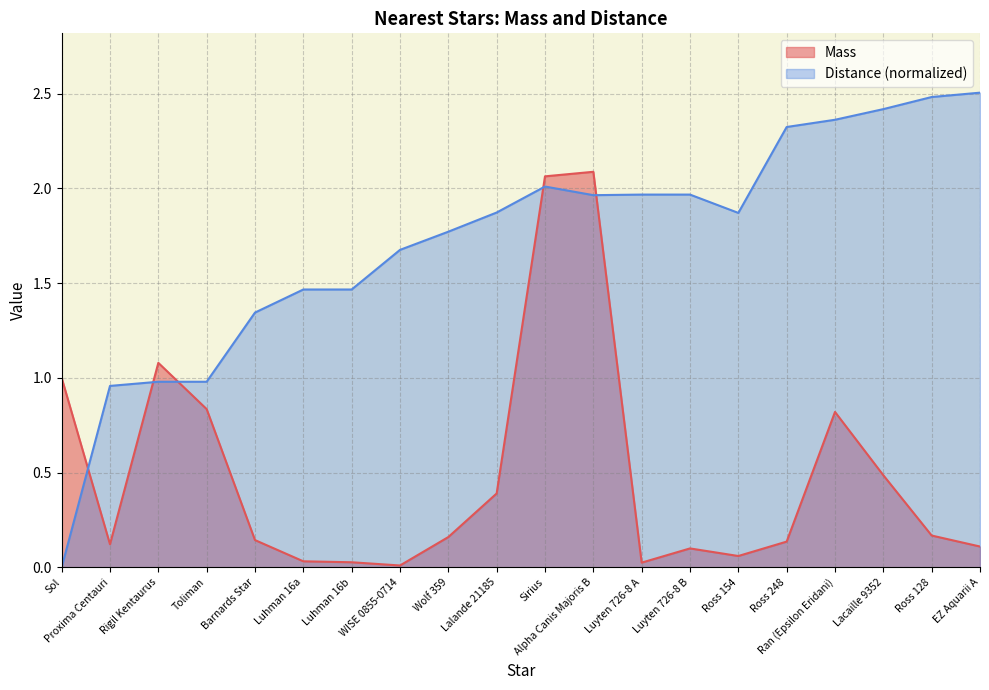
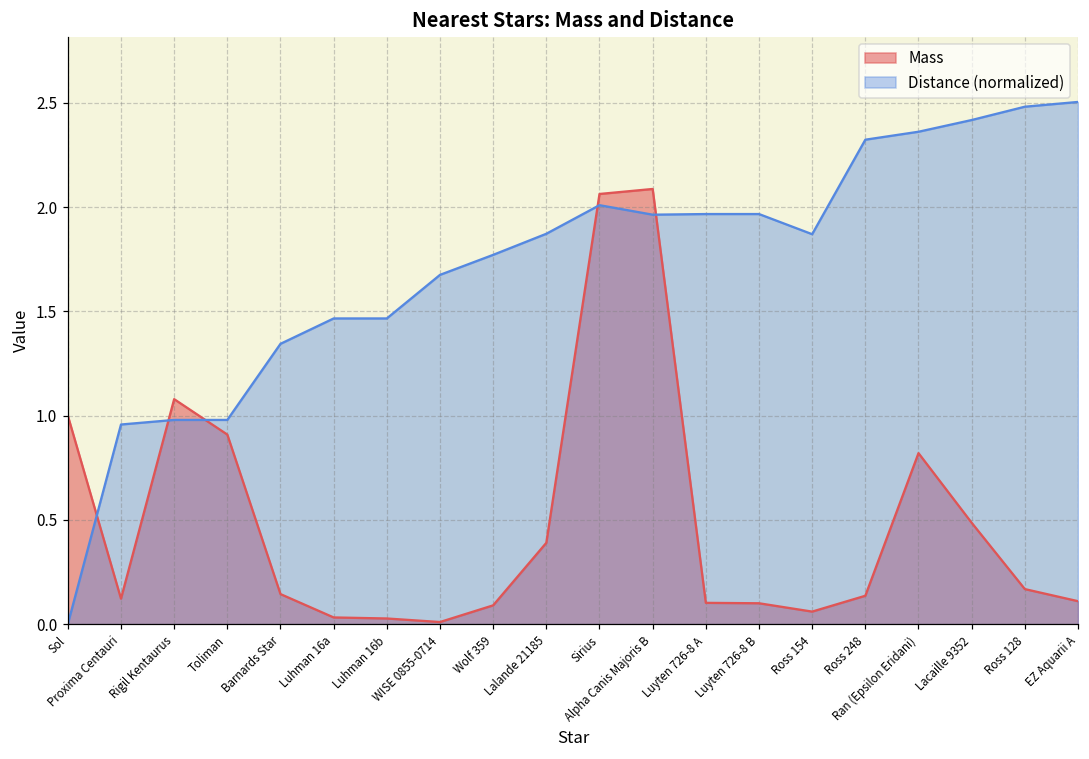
Mass, Toliman: 0.84 -> 0.91
Mass, Wolf 359: 0.16 -> 0.09
Mass, Luyten 726-8 A: 0.03 -> 0.10
